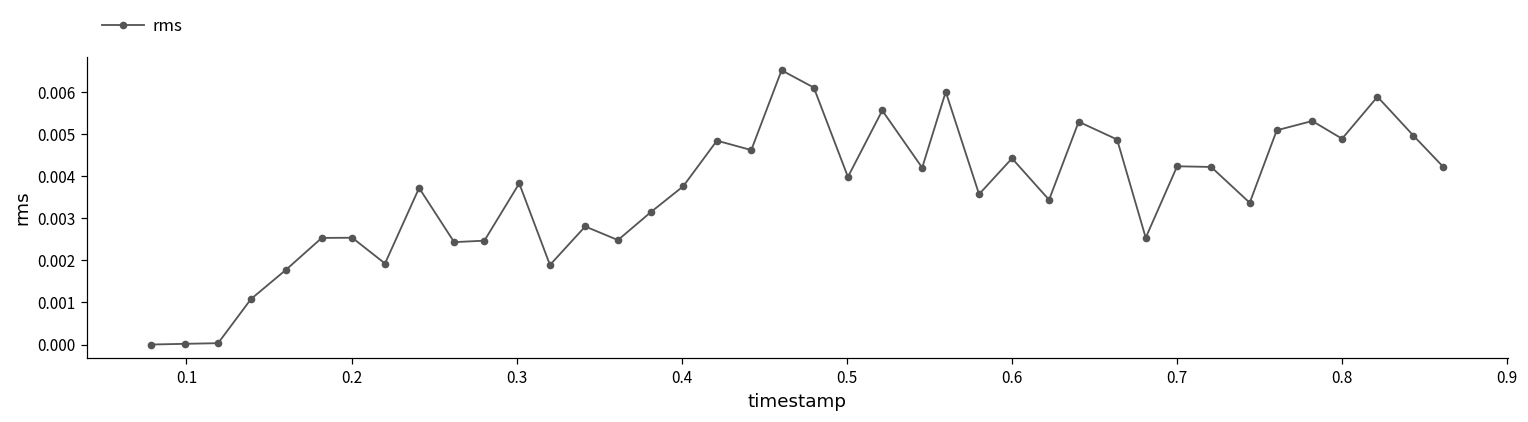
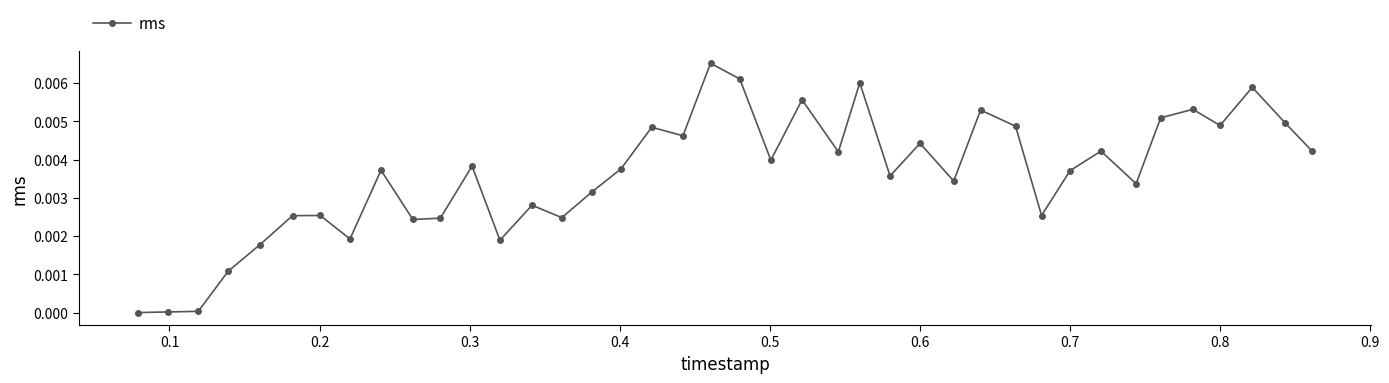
0.7: 0.0042 -> 0.0037
